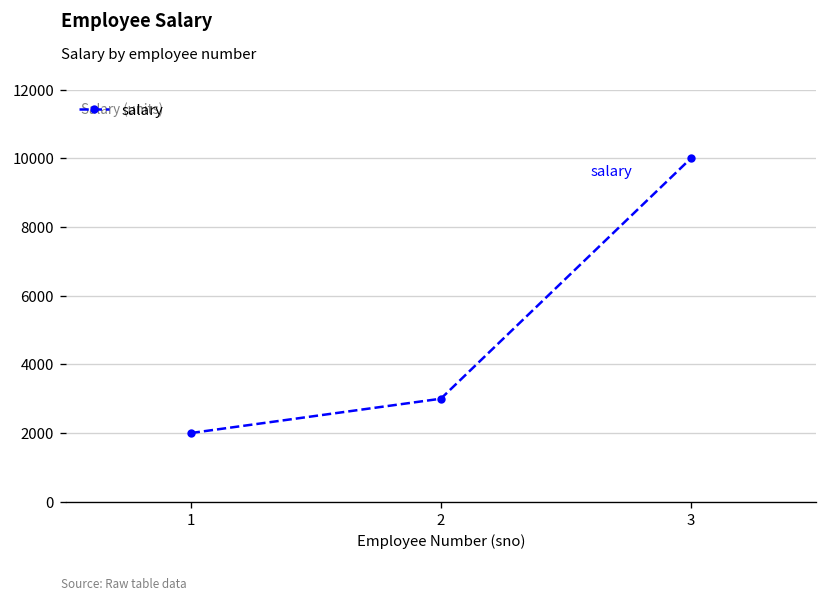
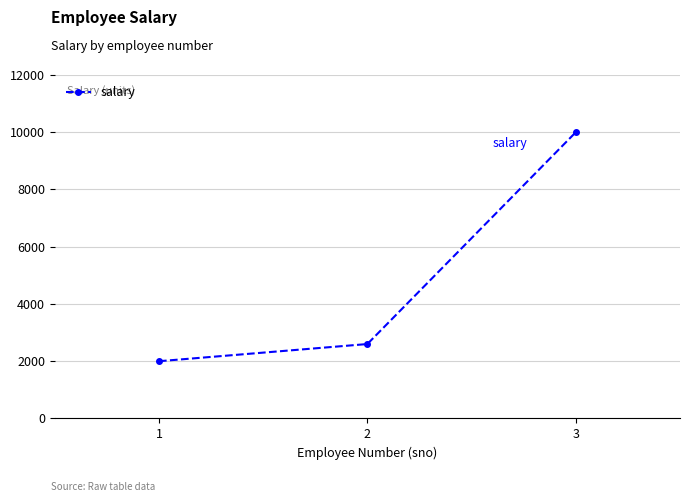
2: 3000 -> 2600
